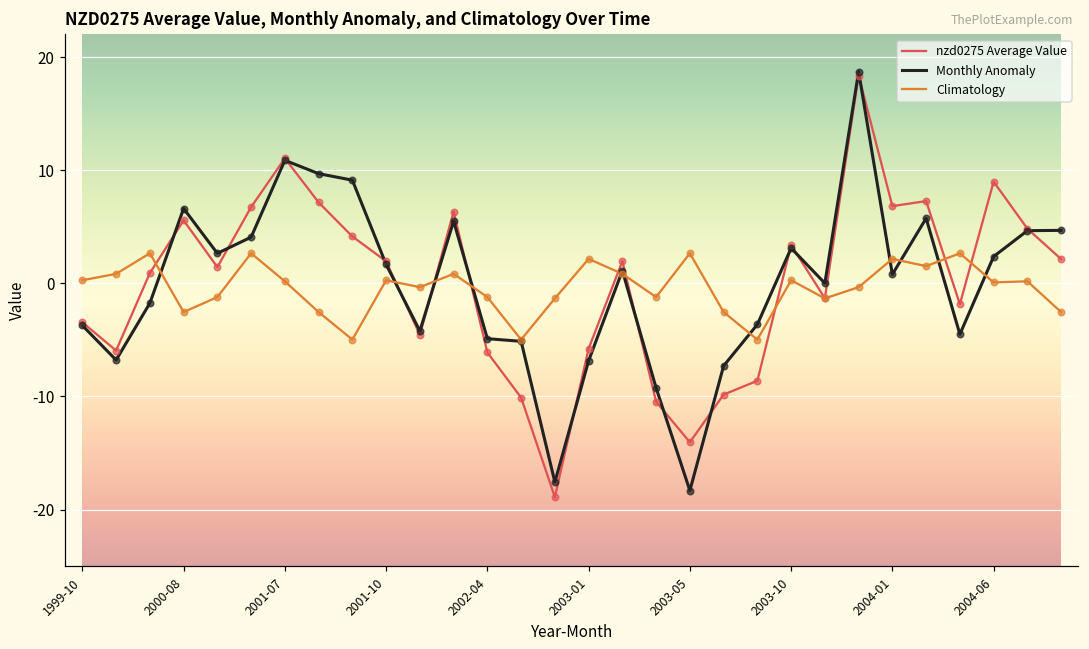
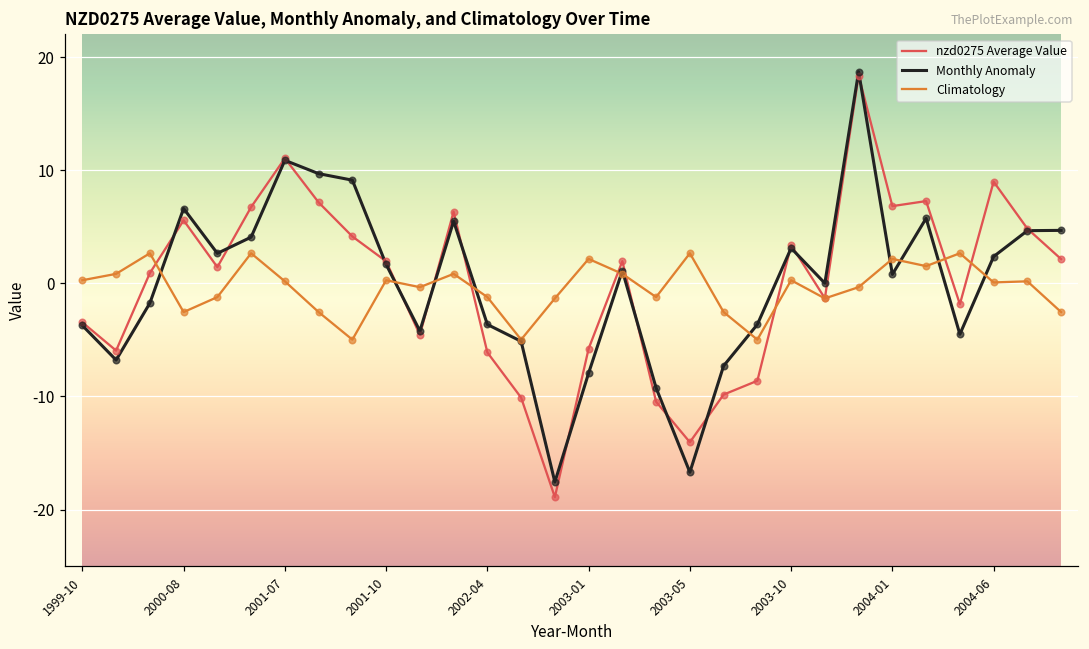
Monthly Anomaly, 2002-04: -4.9 -> -3.6
Monthly Anomaly, 2003-01: -6.8 -> -7.9
Monthly Anomaly, 2003-05: -18.3 -> -16.7
